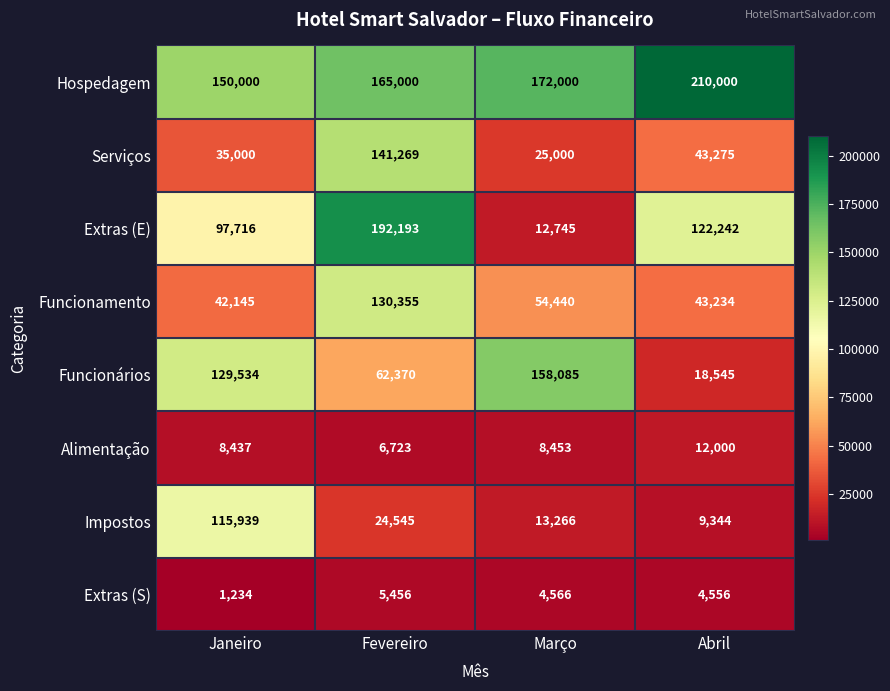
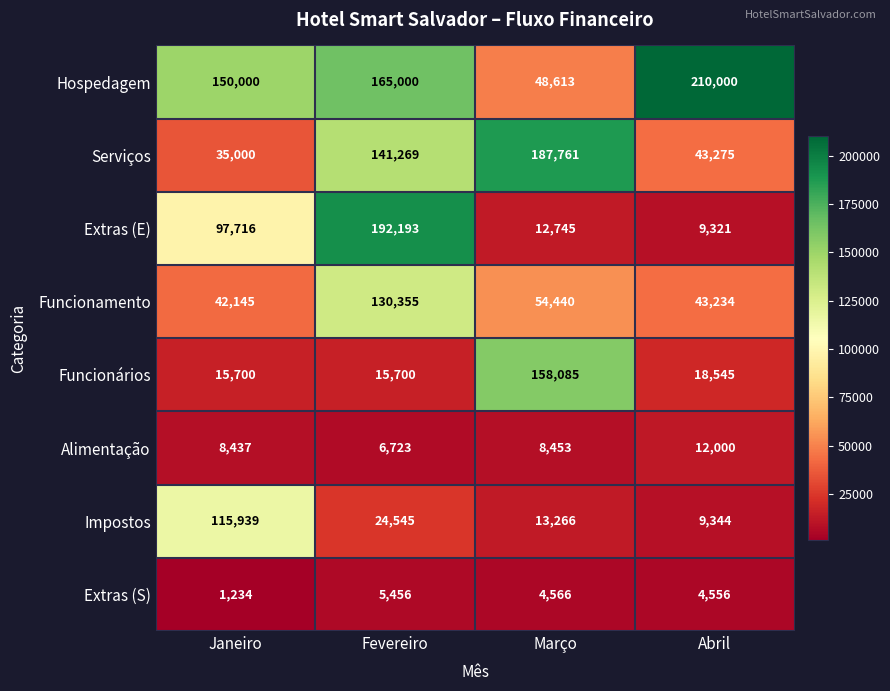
Hospedagem, Março: 172,000 -> 48,613
Serviços, Março: 25,000 -> 187,761
Extras (E), Abril: 122,242 -> 9,321
Funcionários, Janeiro: 129,534 -> 15,700
Funcionários, Fevereiro: 62,370 -> 15,700
